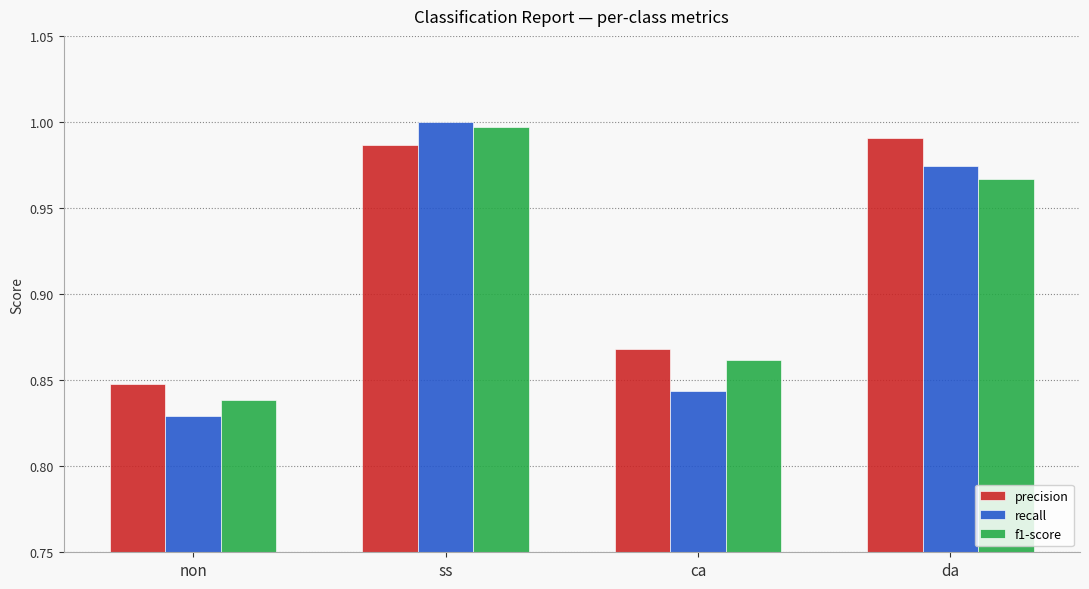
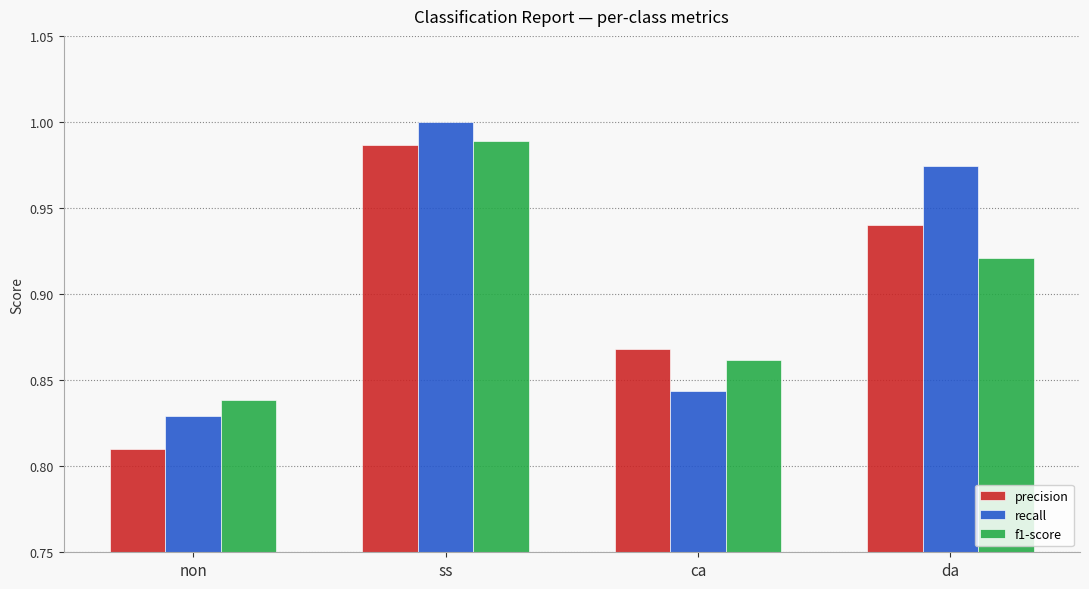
precision, non: 0.848 -> 0.810
f1-score, ss: 0.997 -> 0.989
precision, da: 0.991 -> 0.940
f1-score, da: 0.967 -> 0.921
